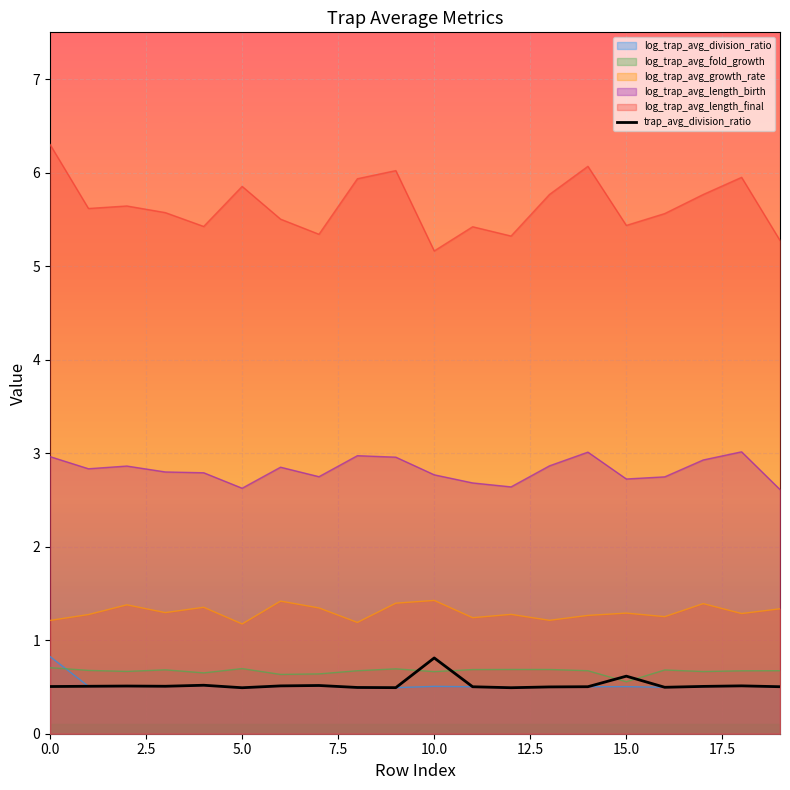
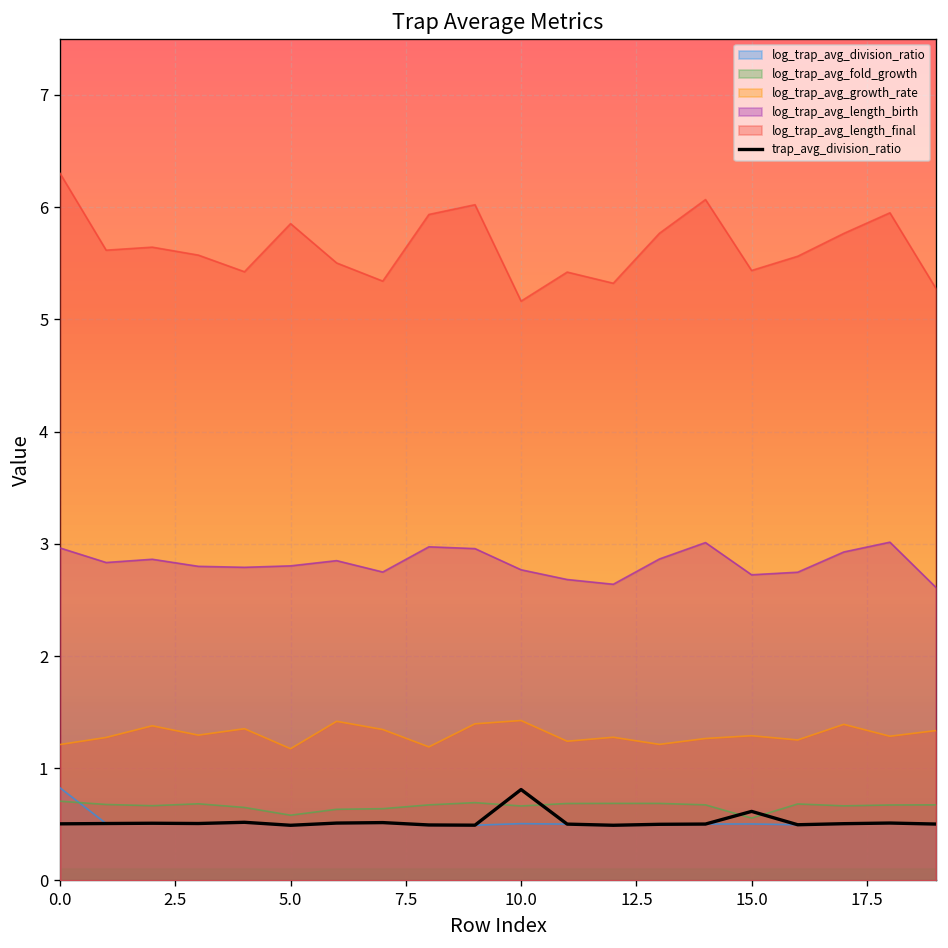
log_trap_avg_fold_growth, 5.0: 0.7 -> 0.6
log_trap_avg_length_birth, 5.0: 2.6 -> 2.8
